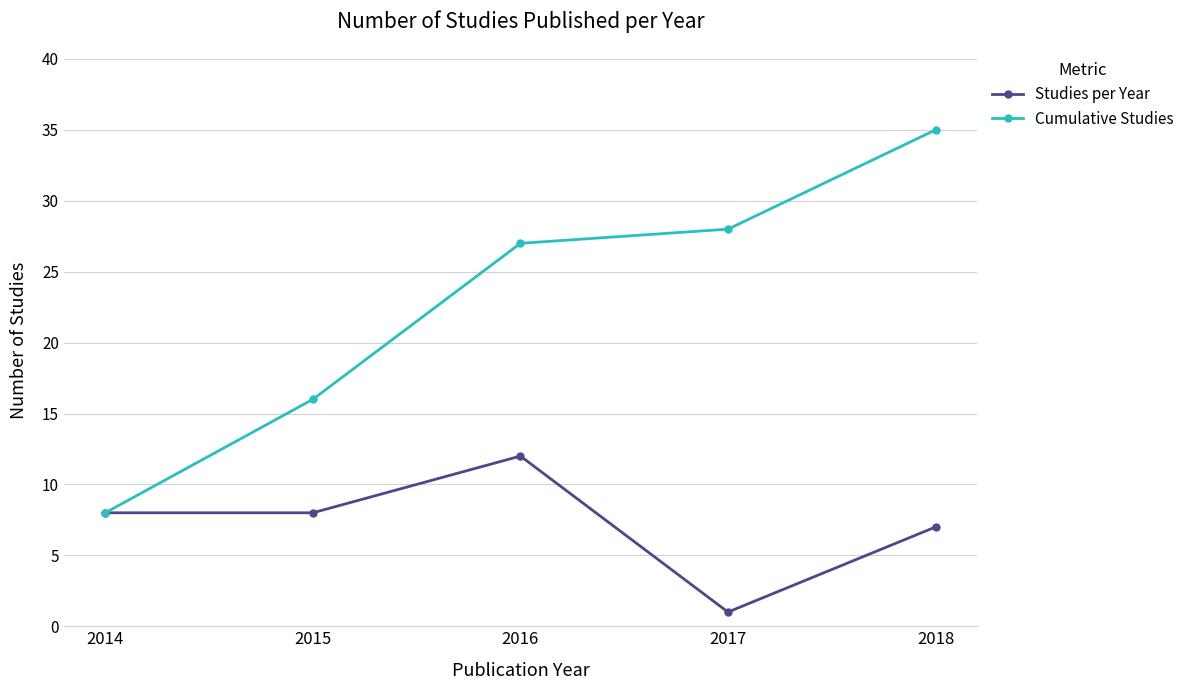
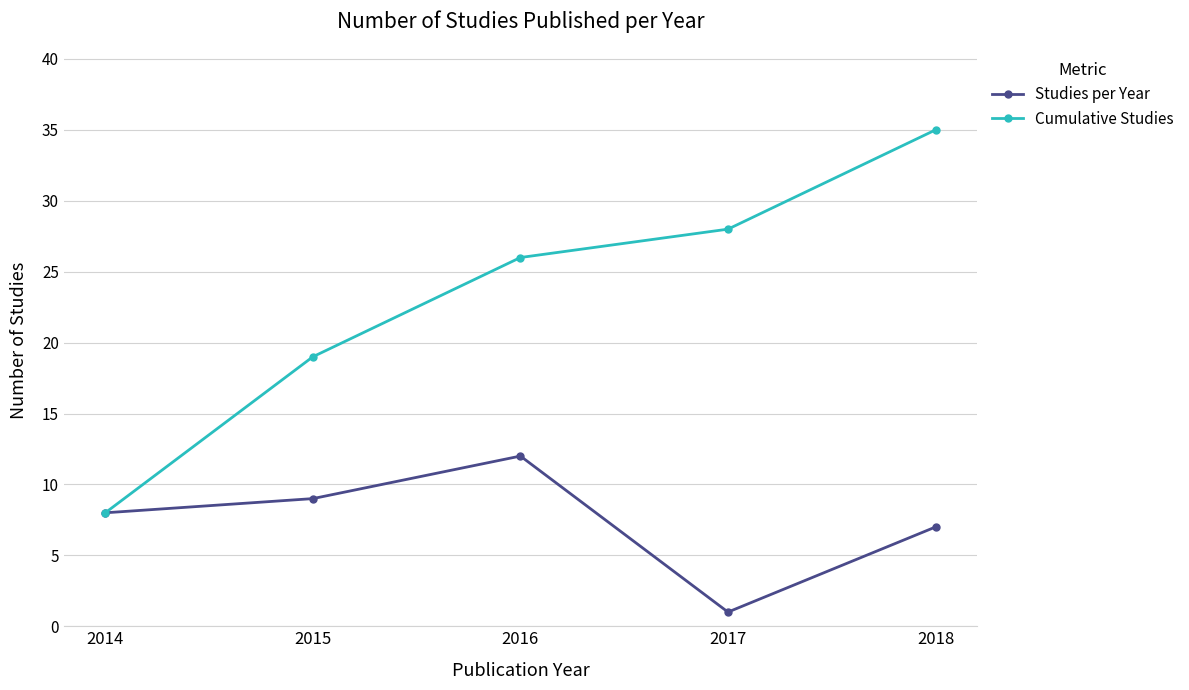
Studies per Year, 2015: 8 -> 9
Cumulative Studies, 2015: 16 -> 19
Cumulative Studies, 2016: 27 -> 26
